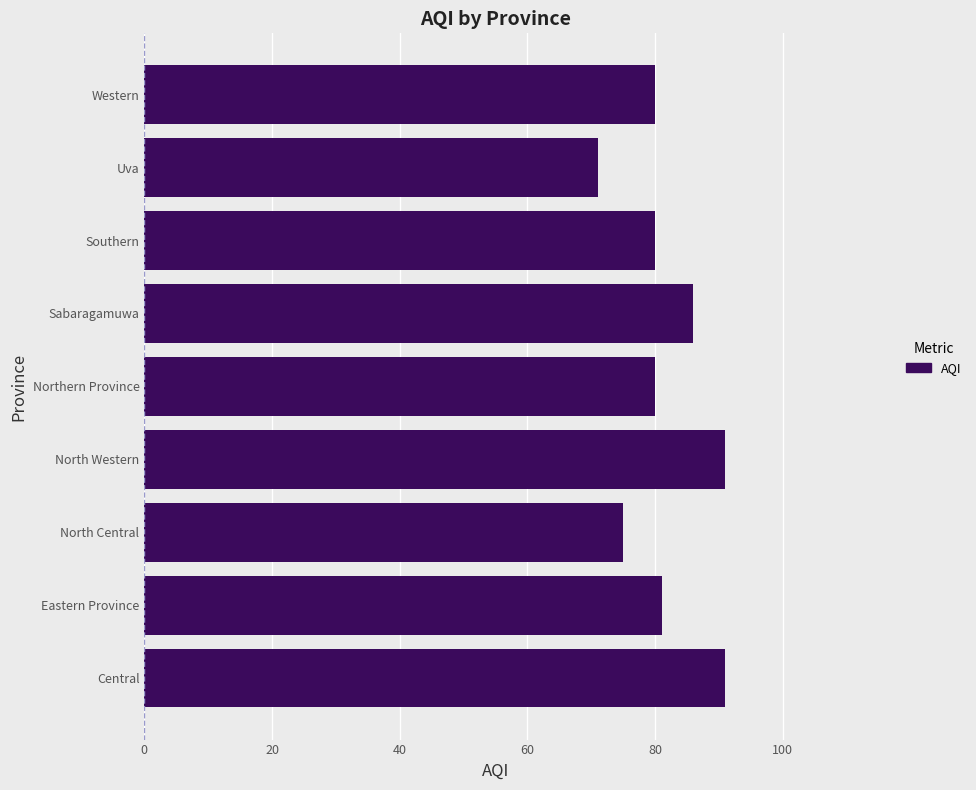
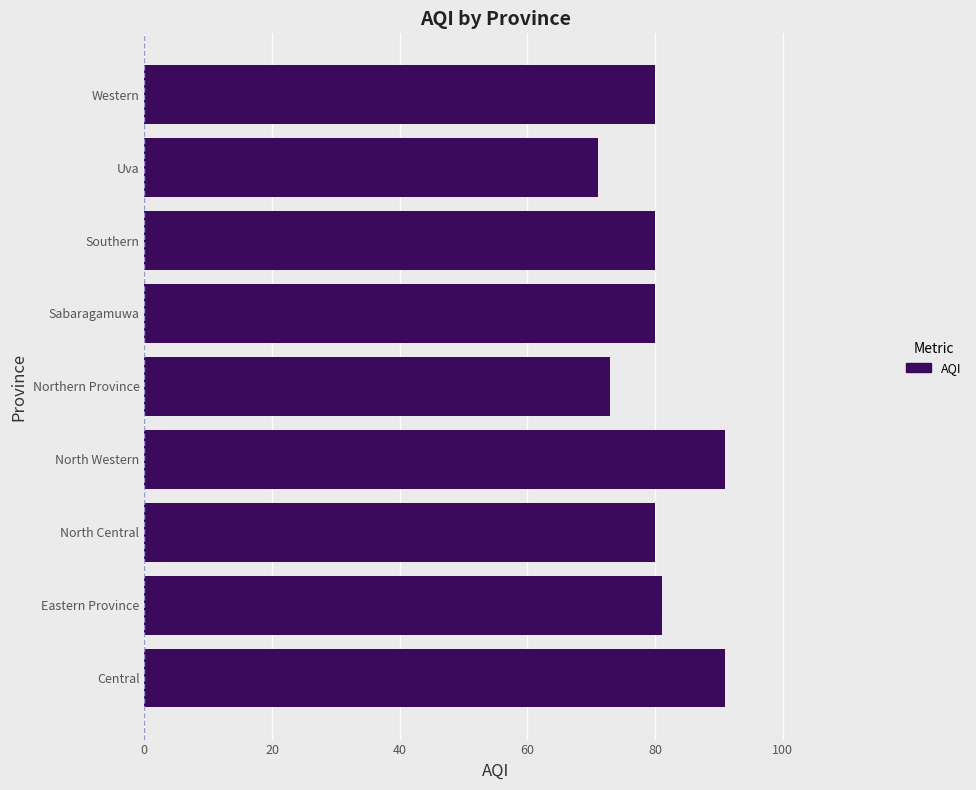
Sabaragamuwa: 86 -> 80
Northern Province: 80 -> 73
North Central: 75 -> 80
